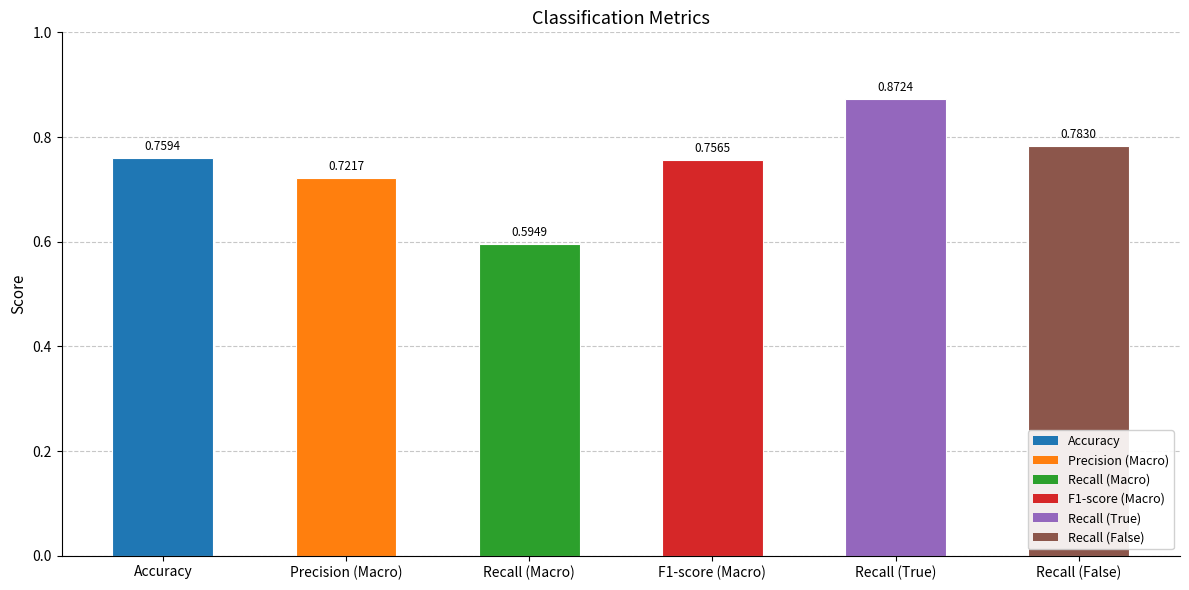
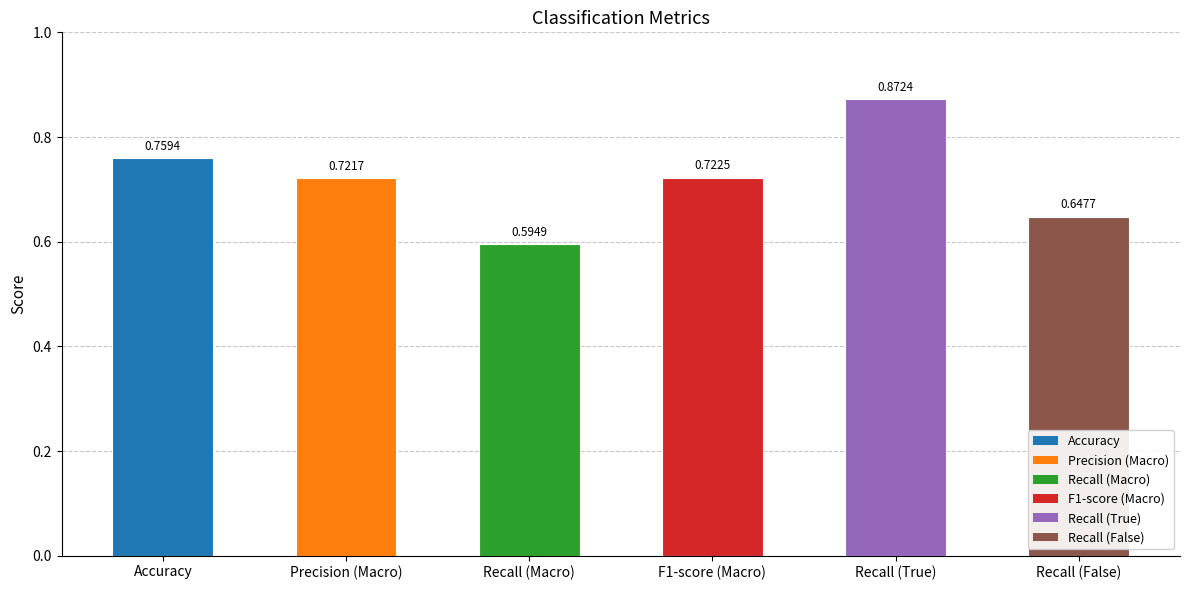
F1-score (Macro): 0.7565 -> 0.7225
Recall (False): 0.7830 -> 0.6477
